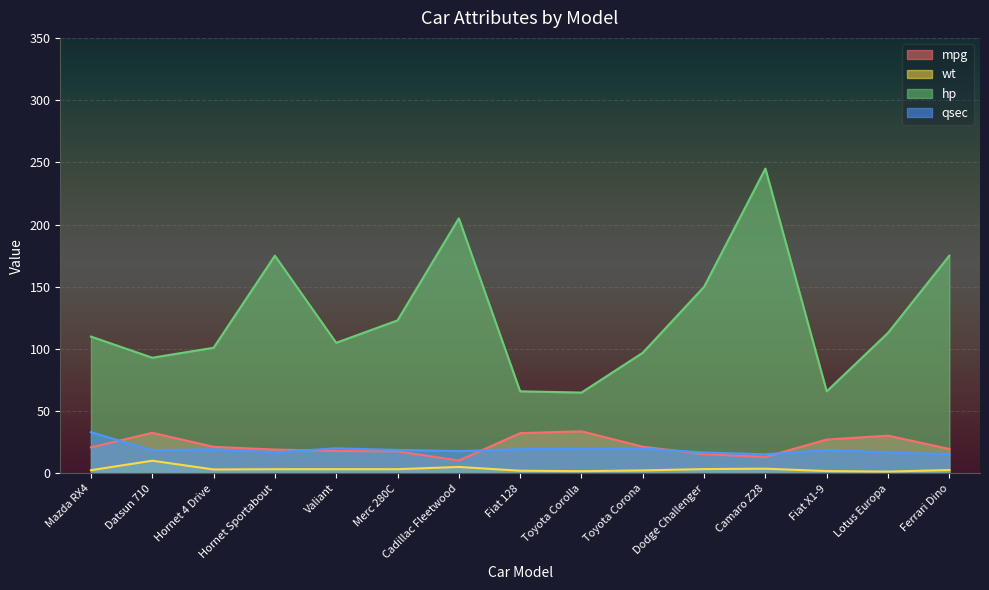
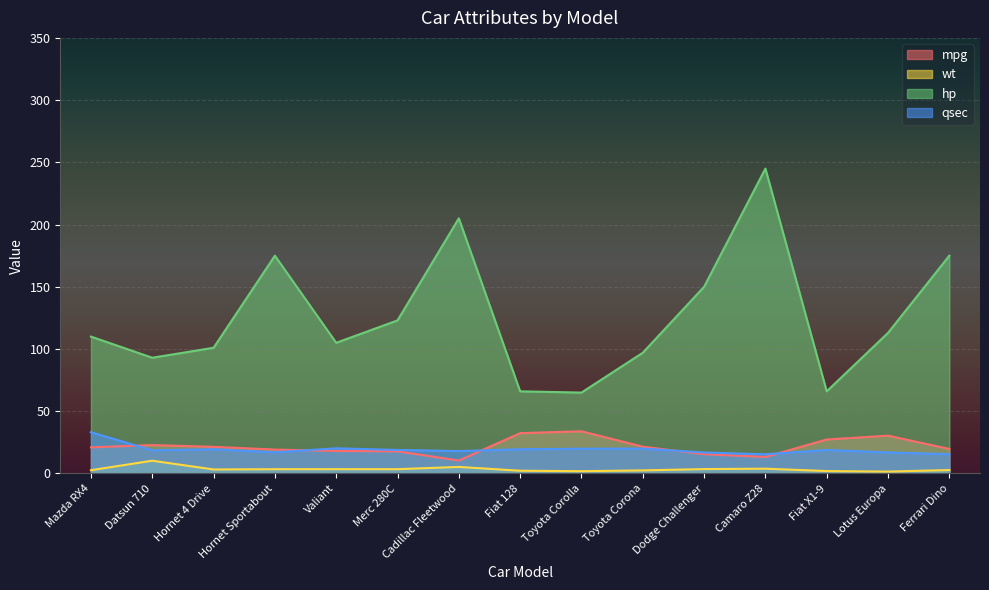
mpg, Datsun 710: 33 -> 23
